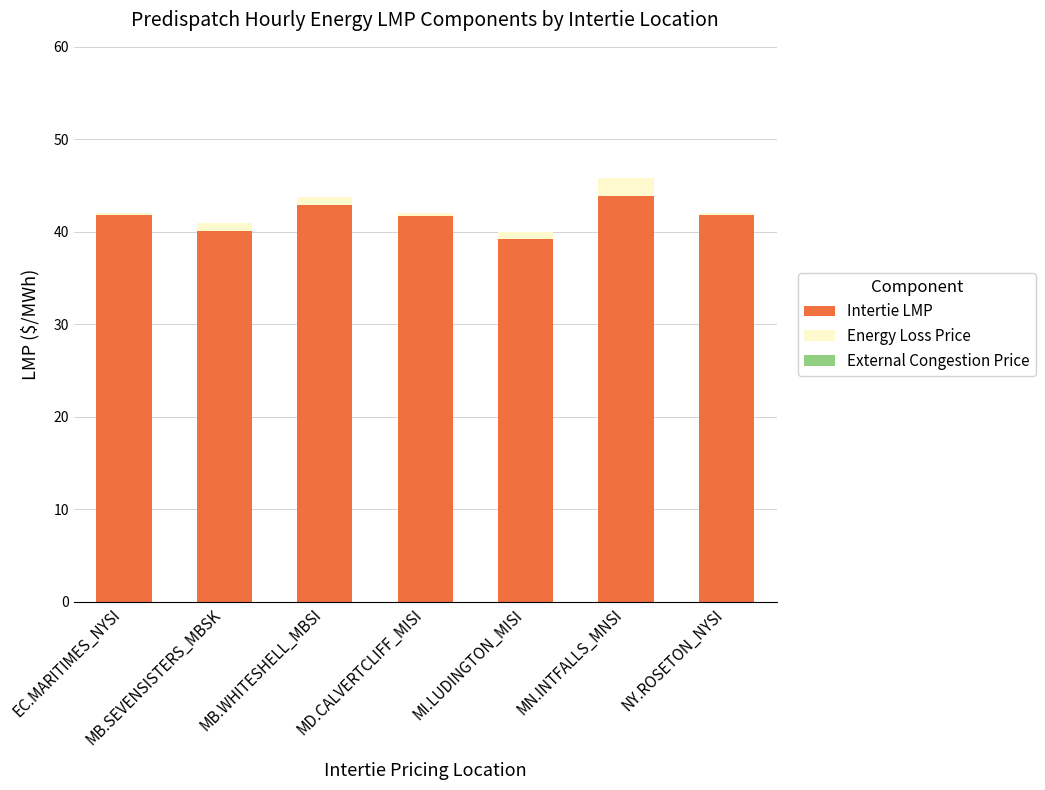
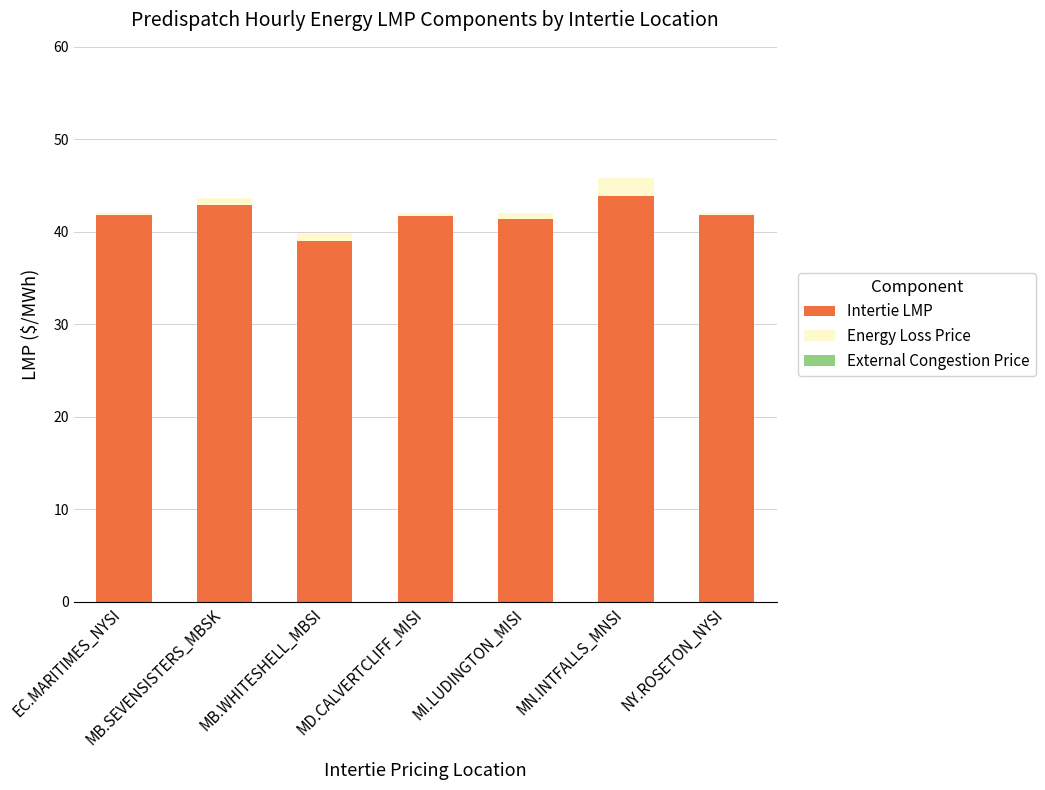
Intertie LMP, MB.SEVENSISTERS_MBSK: 40 -> 43
Intertie LMP, MB.WHITESHELL_MBSI: 43 -> 39
Intertie LMP, MI.LUDINGTON_MISI: 39 -> 41
